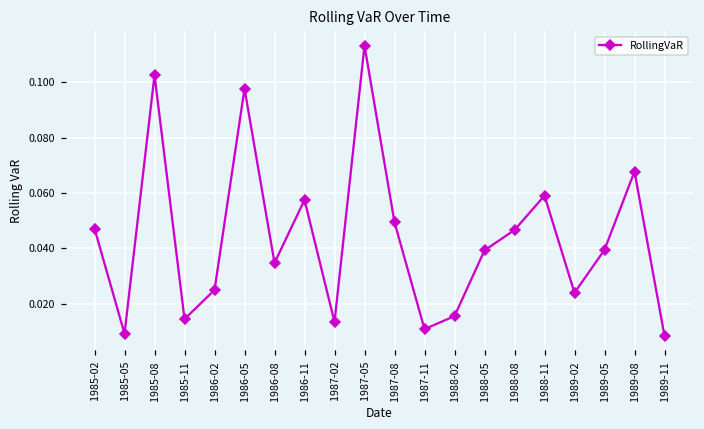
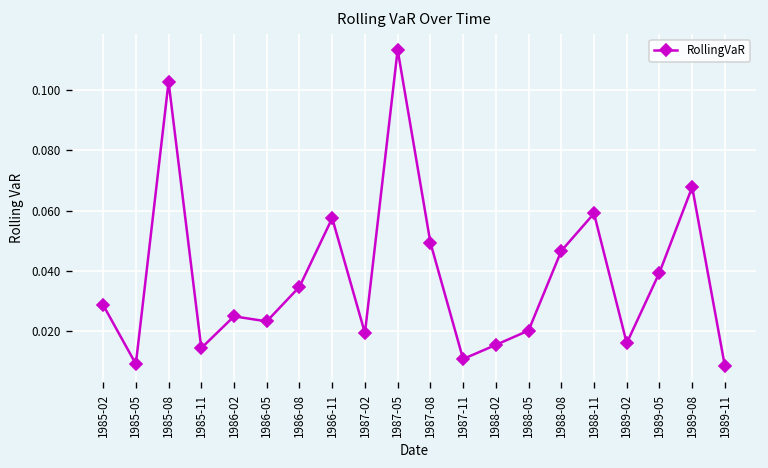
1985-02: 0.047 -> 0.029
1986-05: 0.098 -> 0.023
1987-02: 0.013 -> 0.019
1988-05: 0.039 -> 0.020
1989-02: 0.024 -> 0.016
